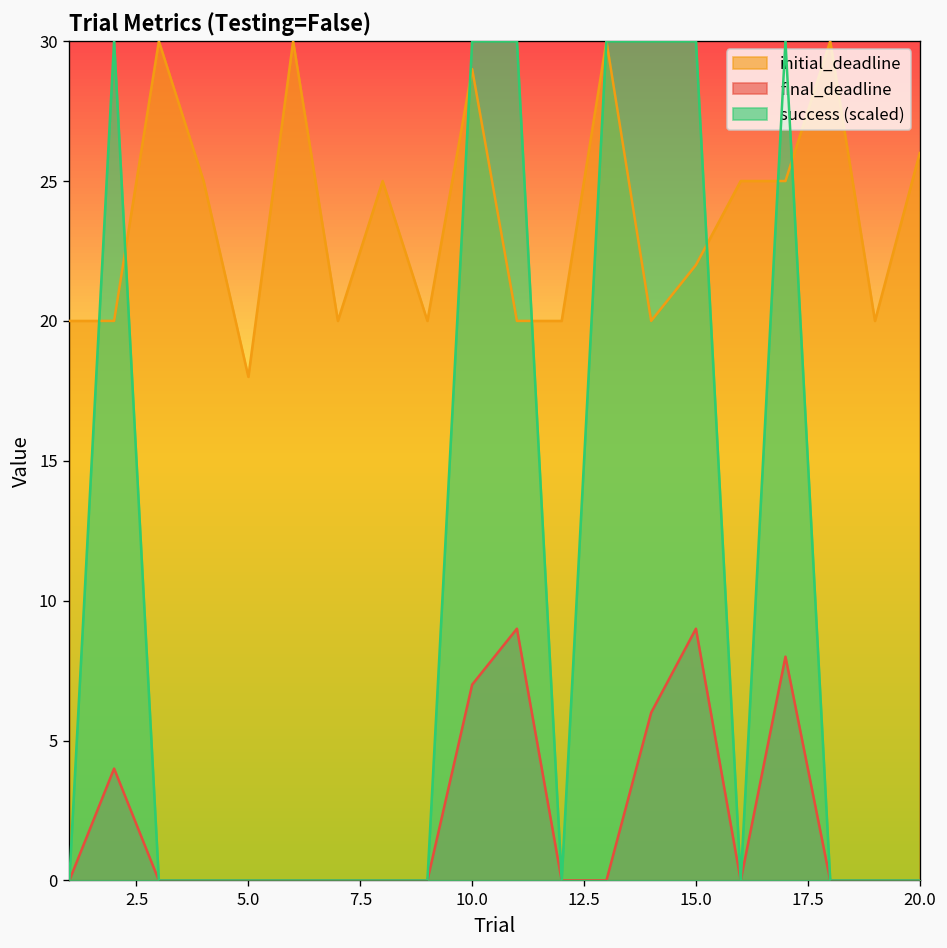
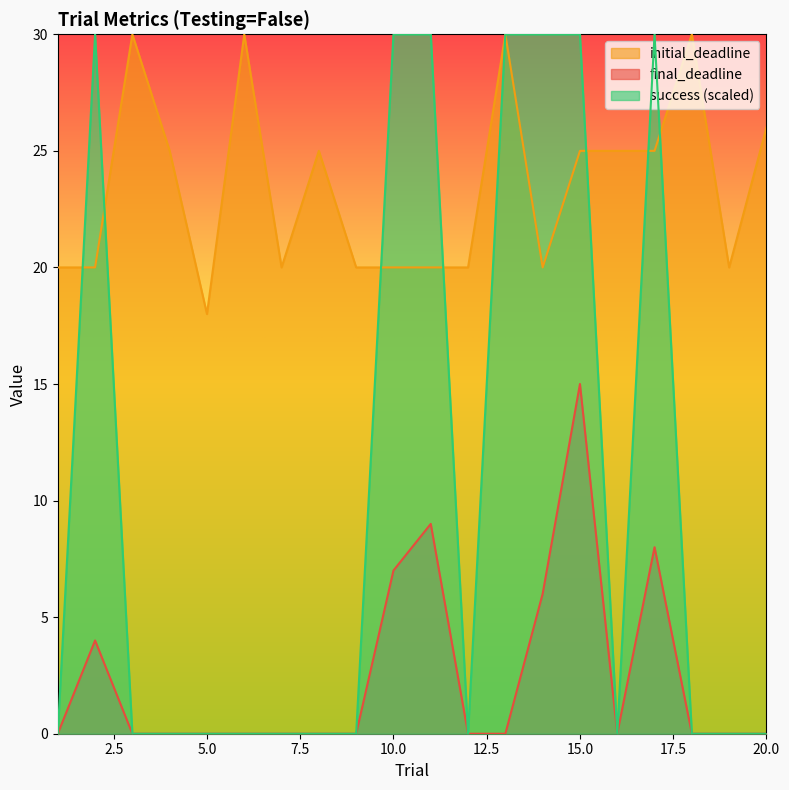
initial_deadline, 10.0: 29 -> 20
initial_deadline, 15.0: 22 -> 25
final_deadline, 15.0: 9 -> 15
